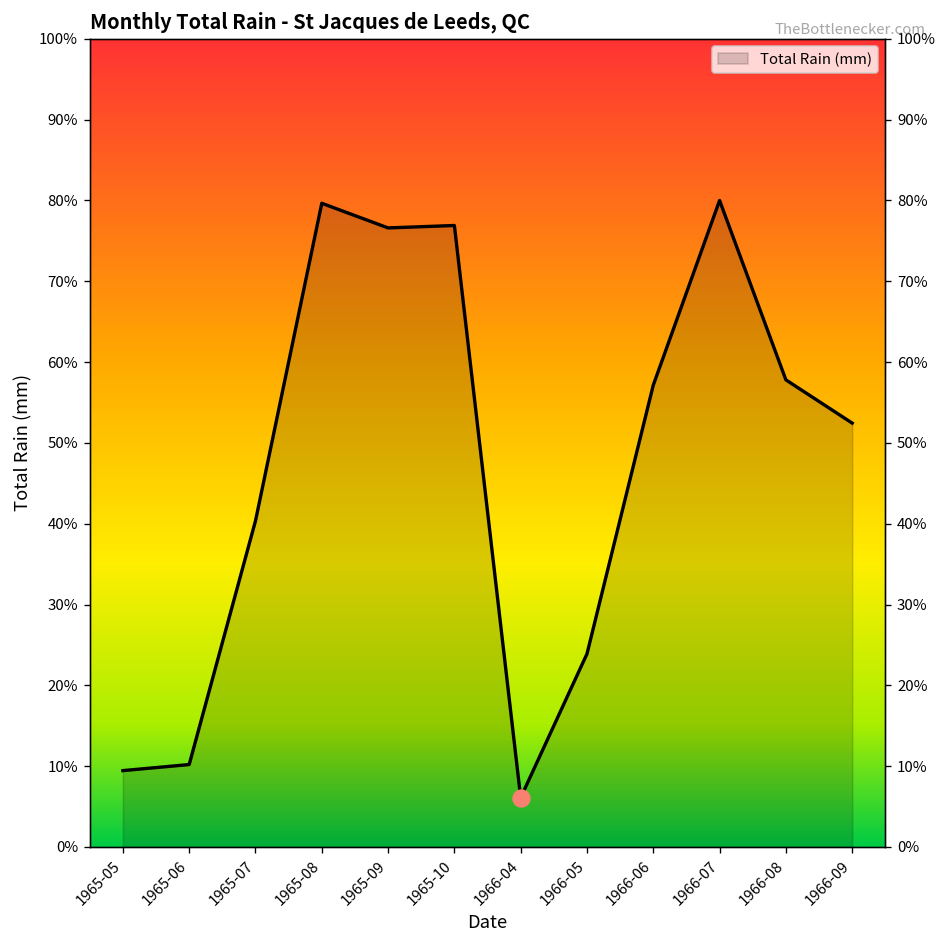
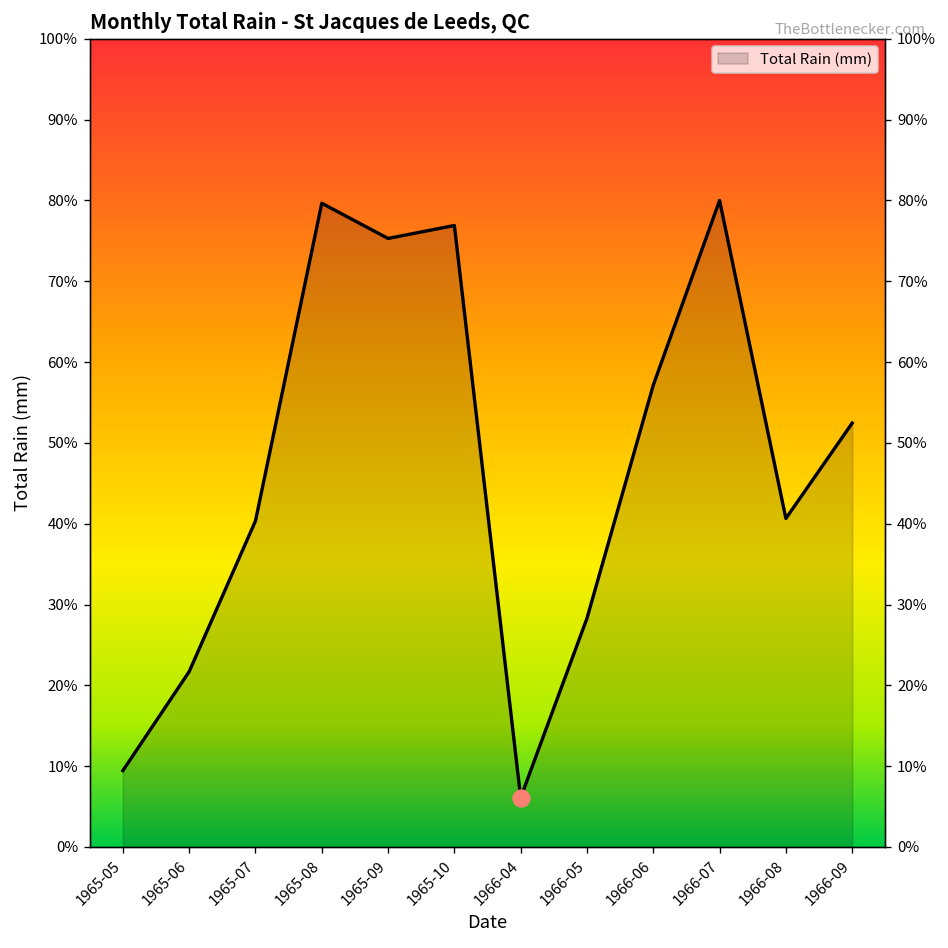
Total Rain (mm), 1965-06: 10% -> 22%
Total Rain (mm), 1965-09: 77% -> 75%
Total Rain (mm), 1966-05: 24% -> 28%
Total Rain (mm), 1966-08: 58% -> 41%
